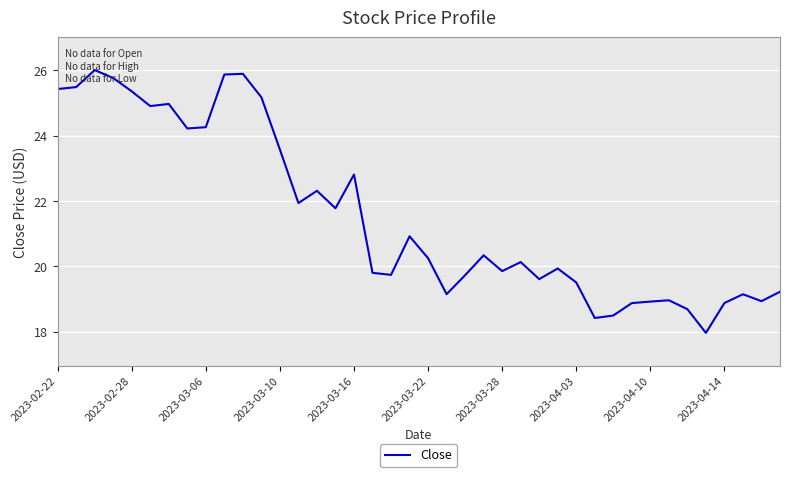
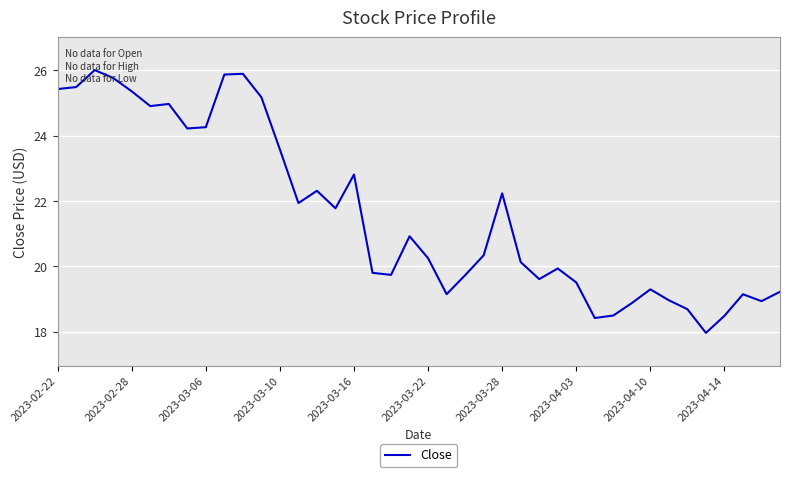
2023-03-28: 19.9 -> 22.2
2023-04-10: 18.9 -> 19.3
2023-04-14: 18.9 -> 18.5
